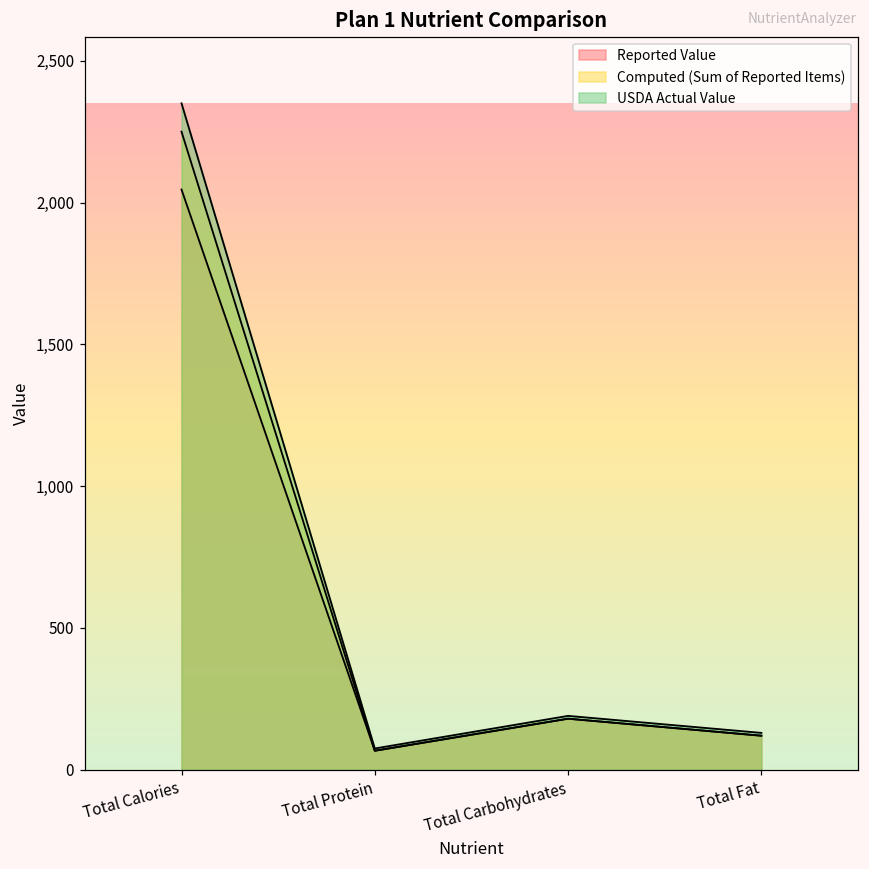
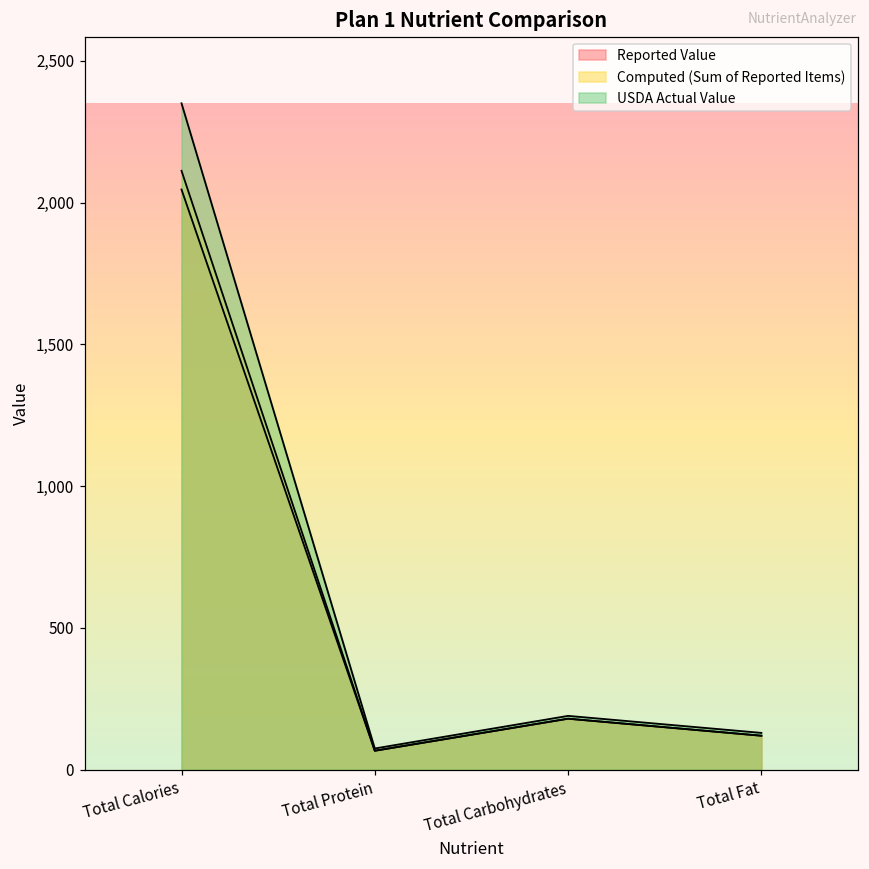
Computed (Sum of Reported Items), Total Calories: 2,250 -> 2,110
